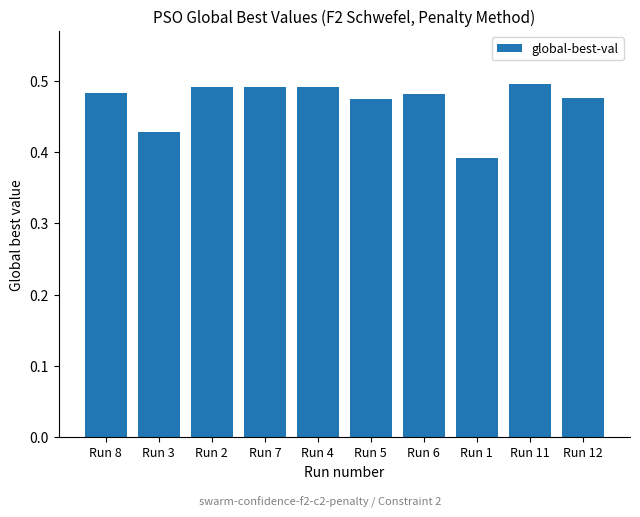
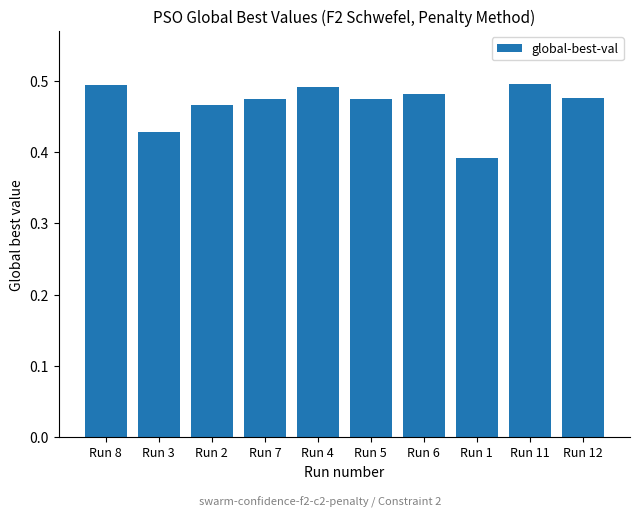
Run 8: 0.48 -> 0.49
Run 2: 0.49 -> 0.47
Run 7: 0.49 -> 0.47
